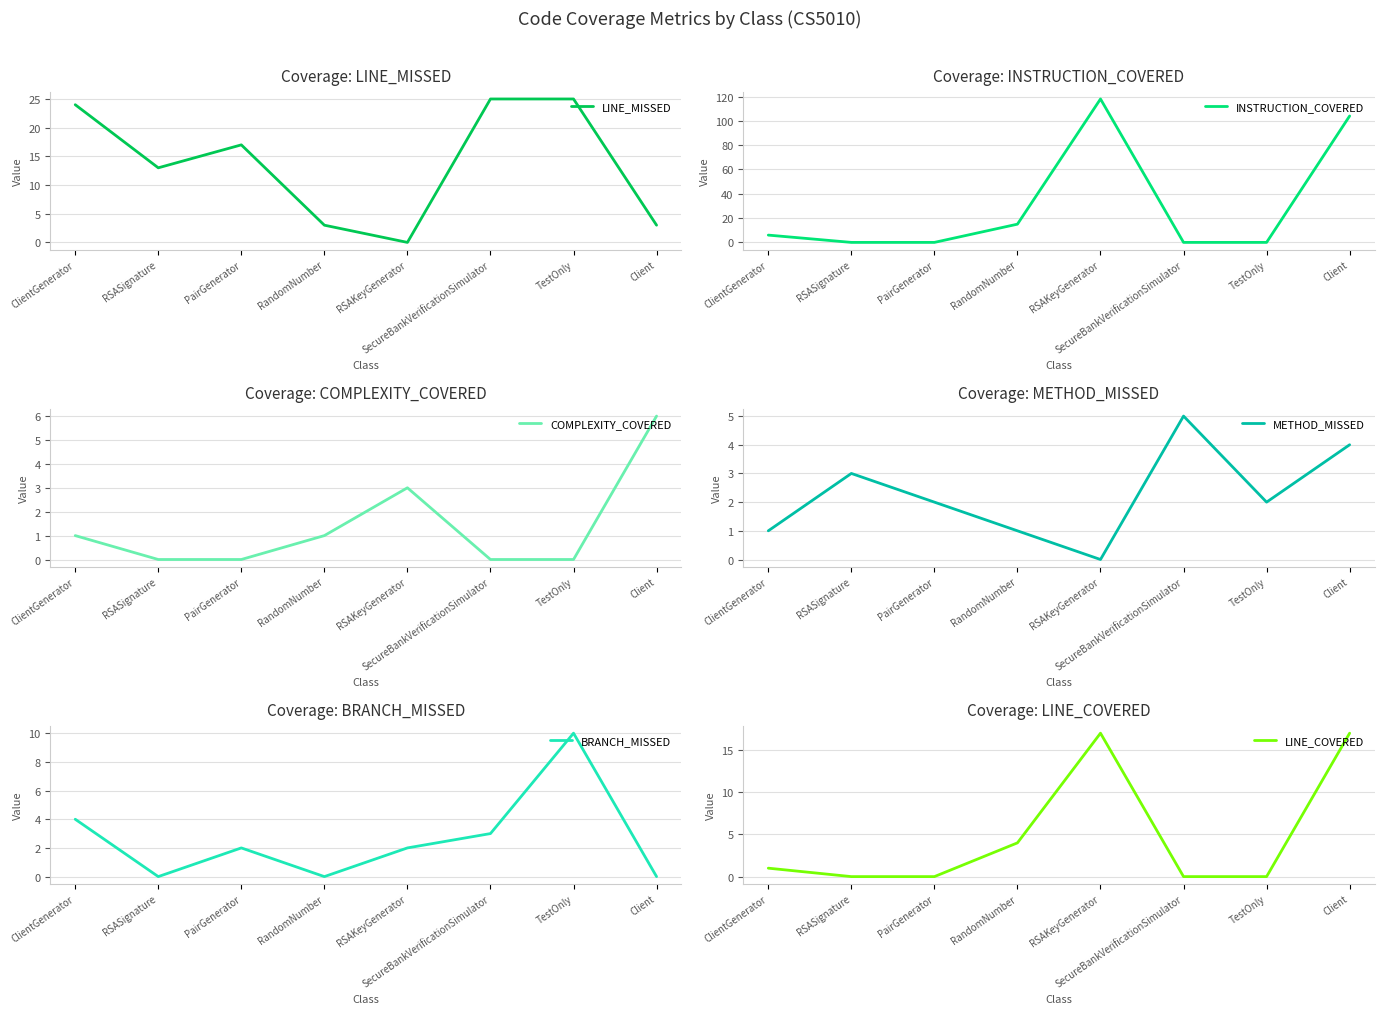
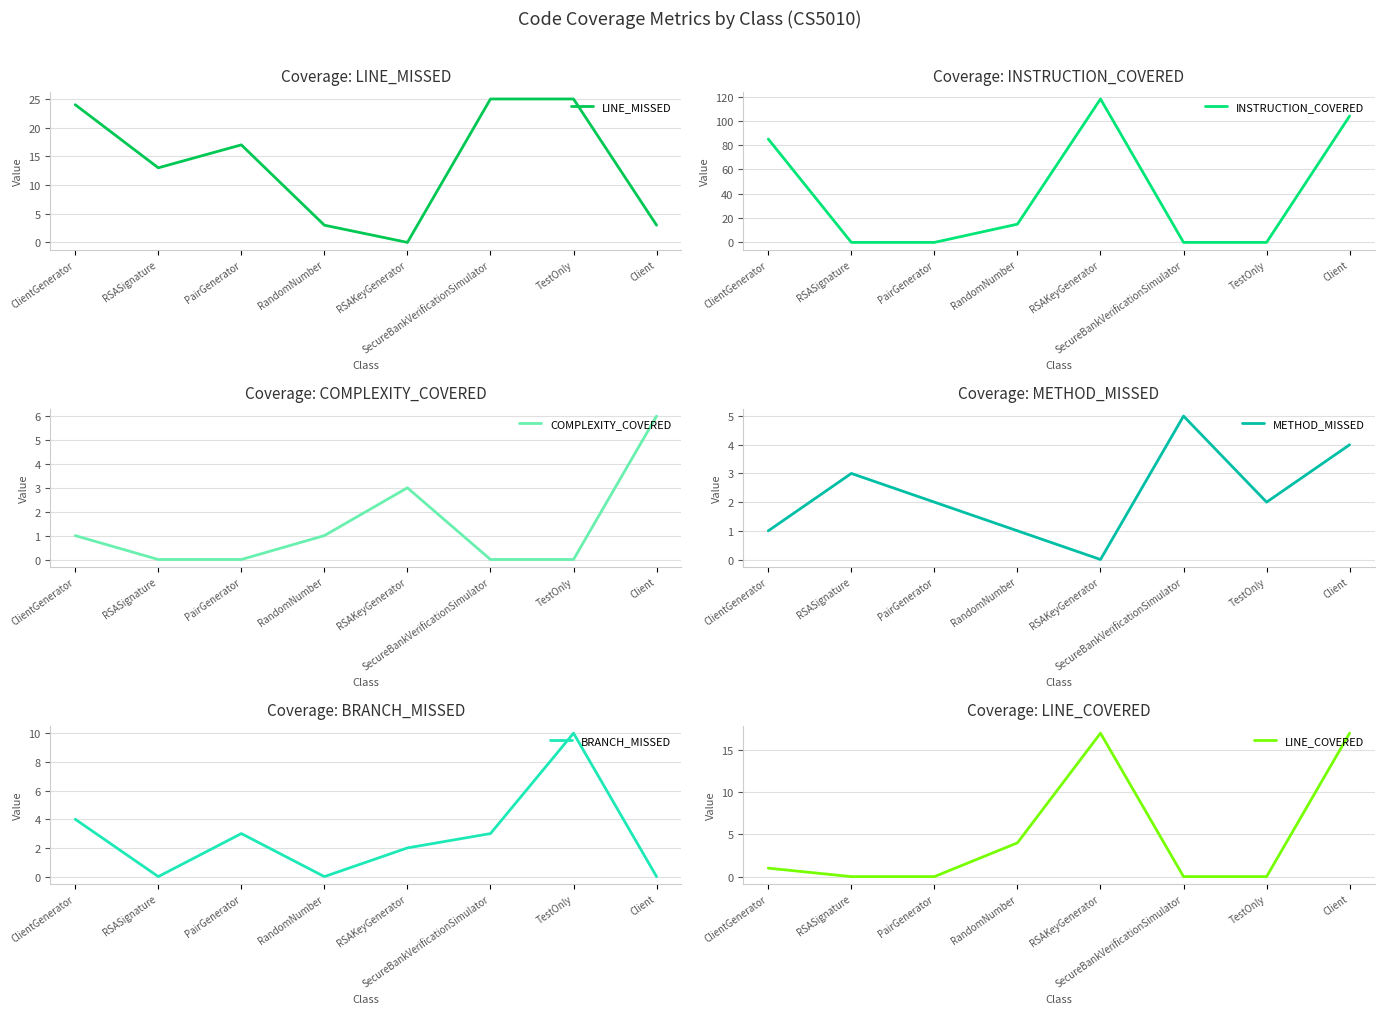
Coverage: INSTRUCTION_COVERED, ClientGenerator: 6 -> 85
Coverage: BRANCH_MISSED, PairGenerator: 2 -> 3
